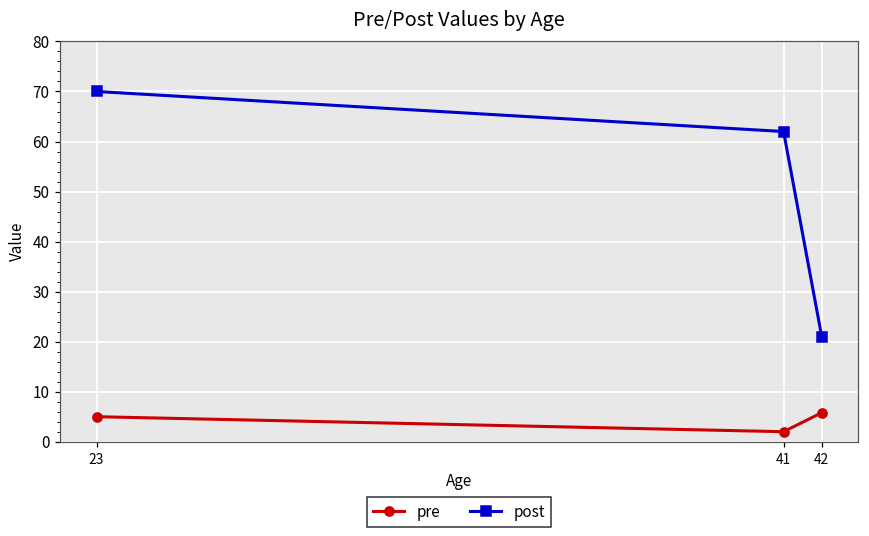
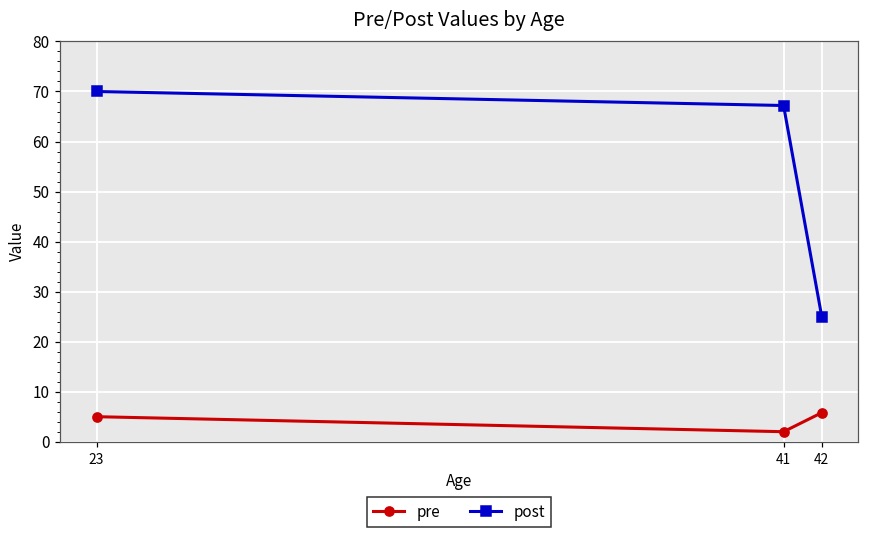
post, 41: 62 -> 67
post, 42: 21 -> 25
